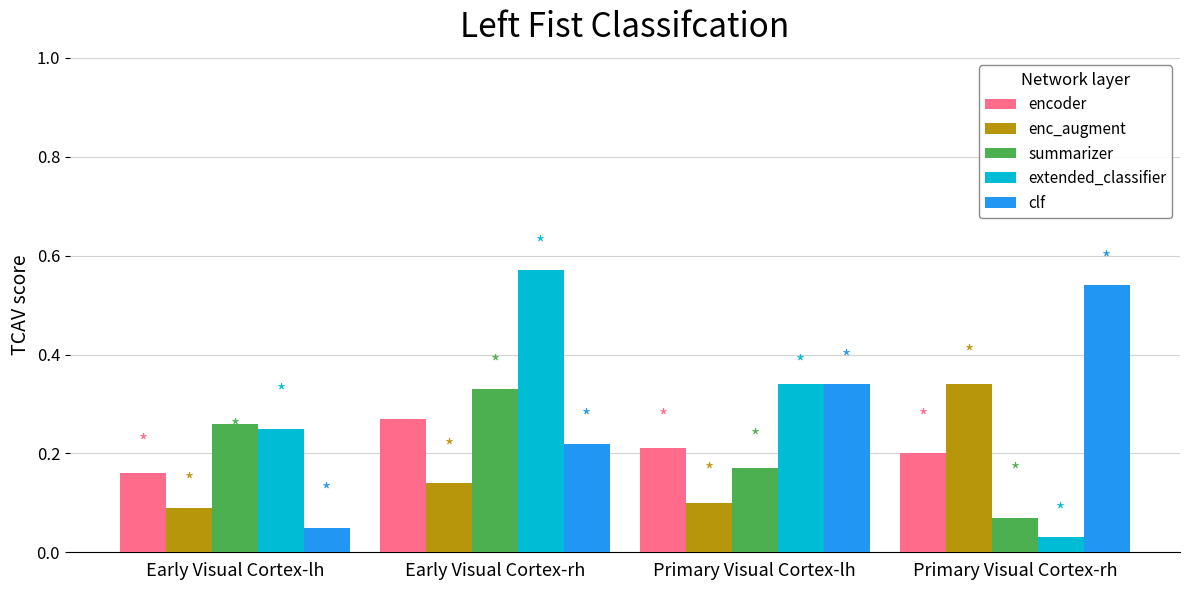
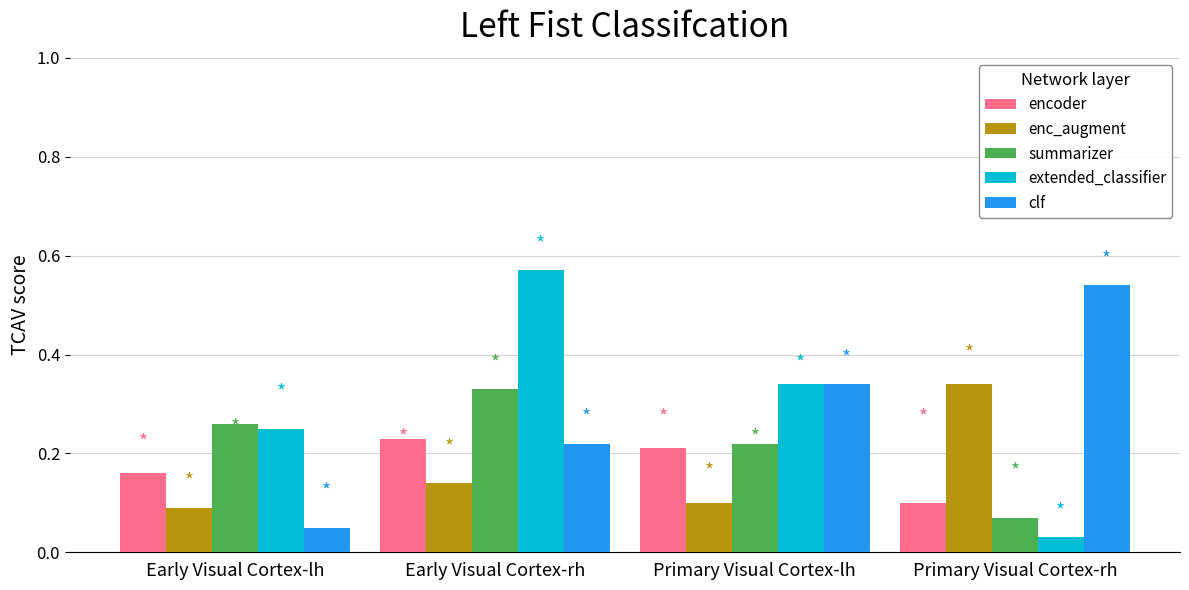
encoder, Early Visual Cortex-rh: 0.27 -> 0.23
summarizer, Primary Visual Cortex-lh: 0.17 -> 0.22
encoder, Primary Visual Cortex-rh: 0.2 -> 0.1
